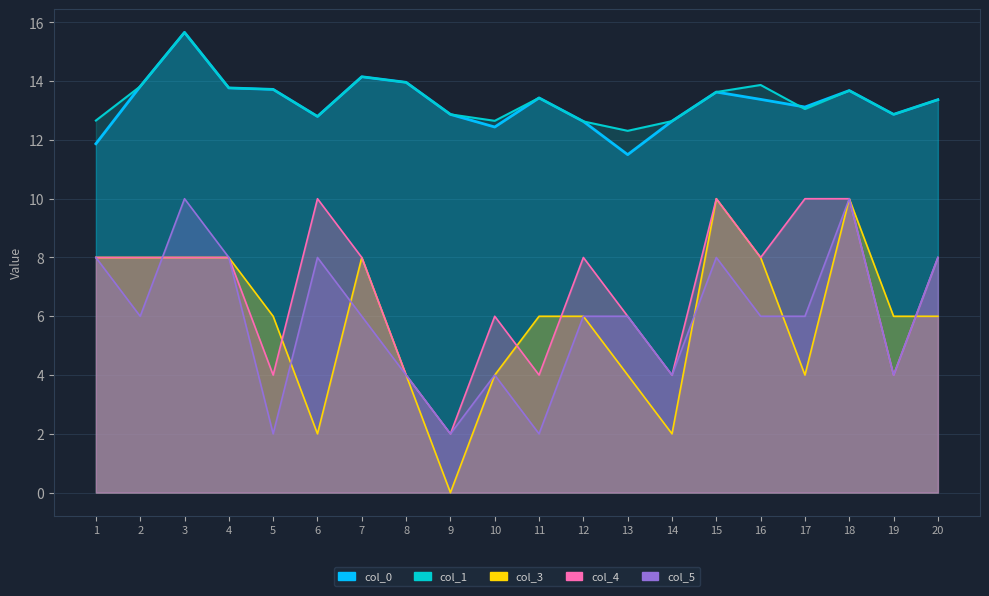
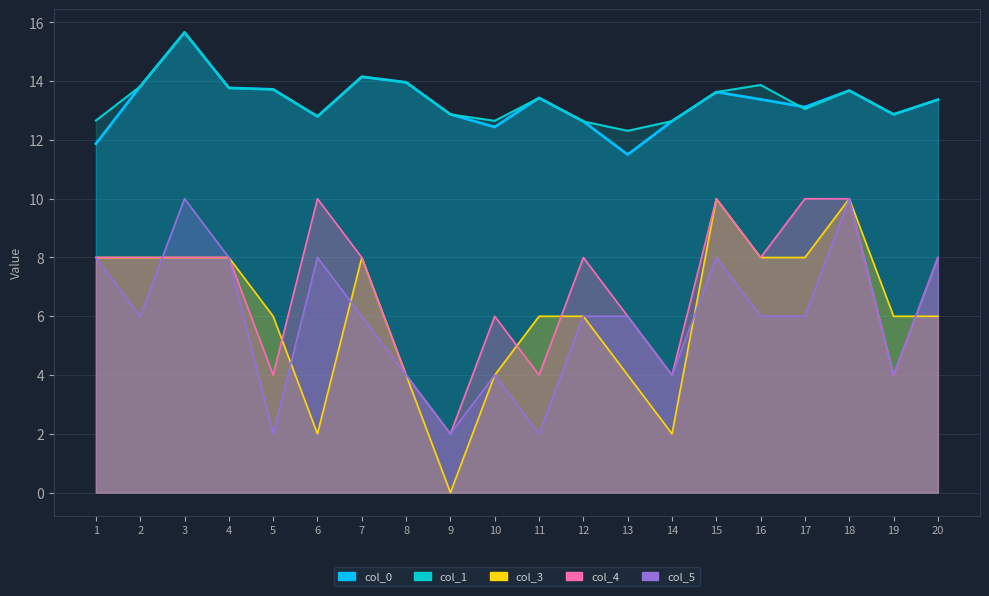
col_3, 17: 4.0 -> 8.0
